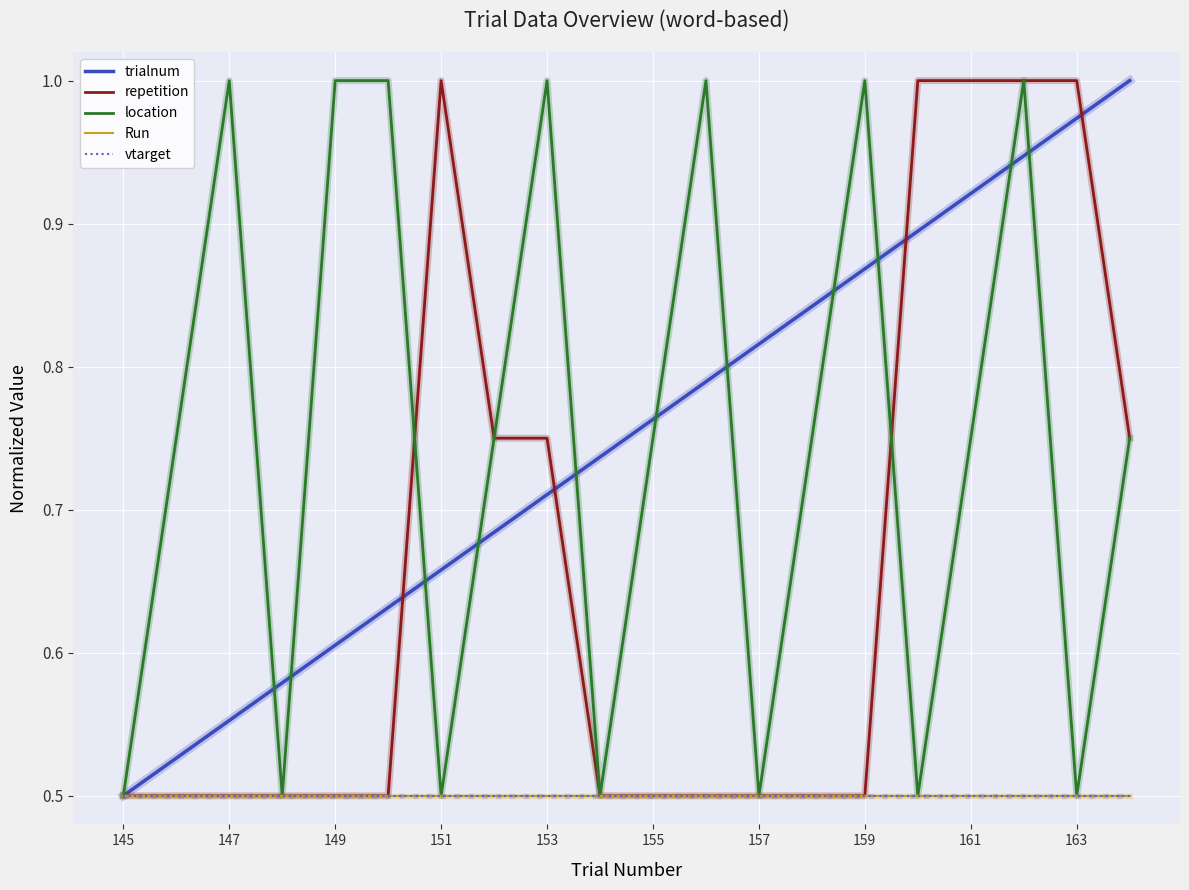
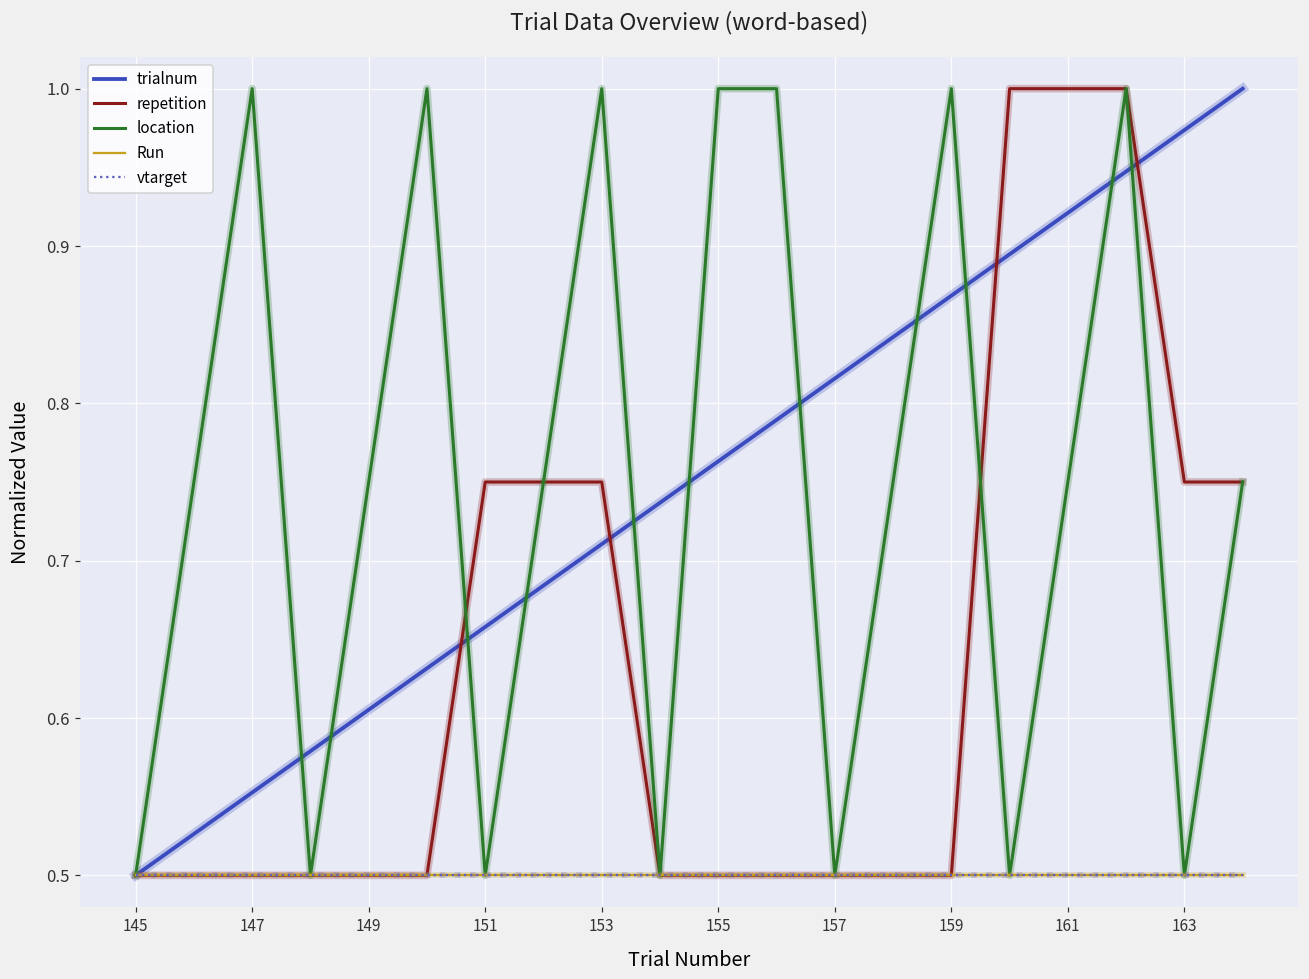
location, 149: 1.000 -> 0.750
repetition, 151: 1.000 -> 0.750
location, 155: 0.750 -> 1.000
repetition, 163: 1.000 -> 0.750
